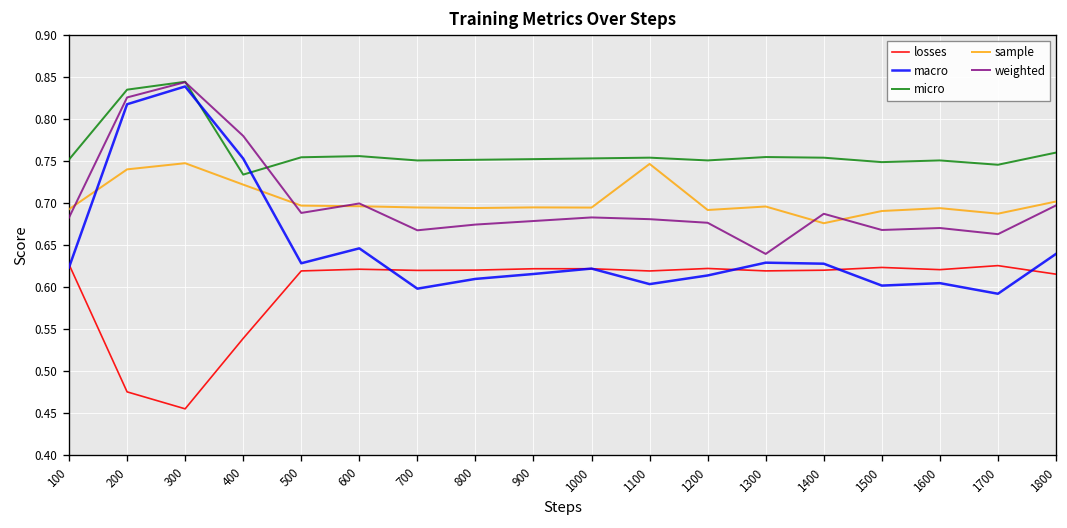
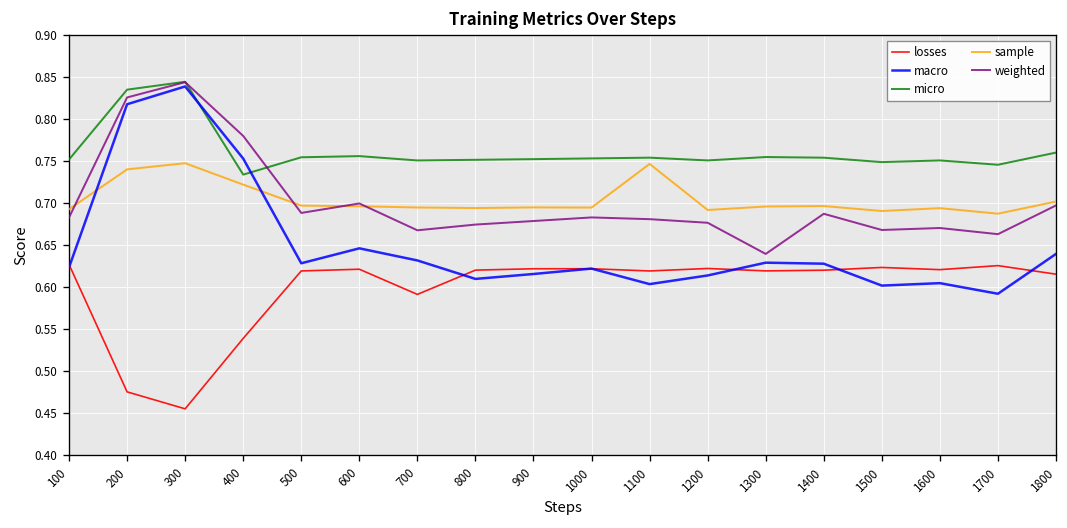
losses, 700: 0.62 -> 0.59
macro, 700: 0.60 -> 0.63
sample, 1400: 0.68 -> 0.70
